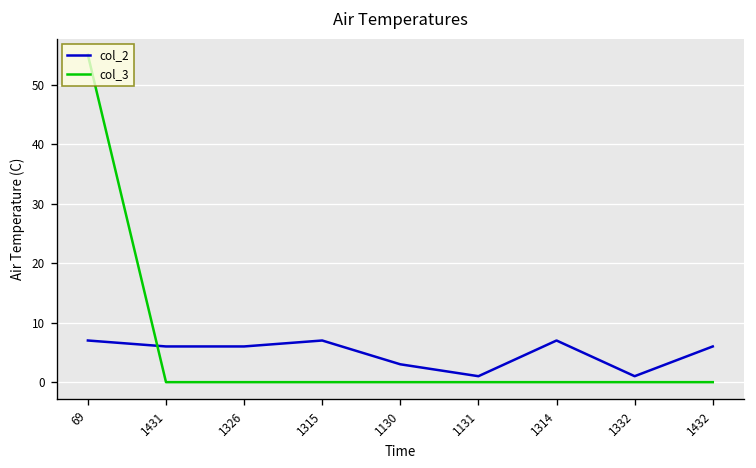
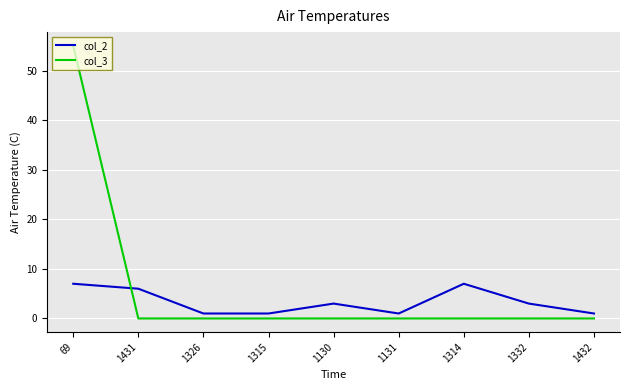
col_2, 1326: 6 -> 1
col_2, 1315: 7 -> 1
col_2, 1332: 1 -> 3
col_2, 1432: 6 -> 1
